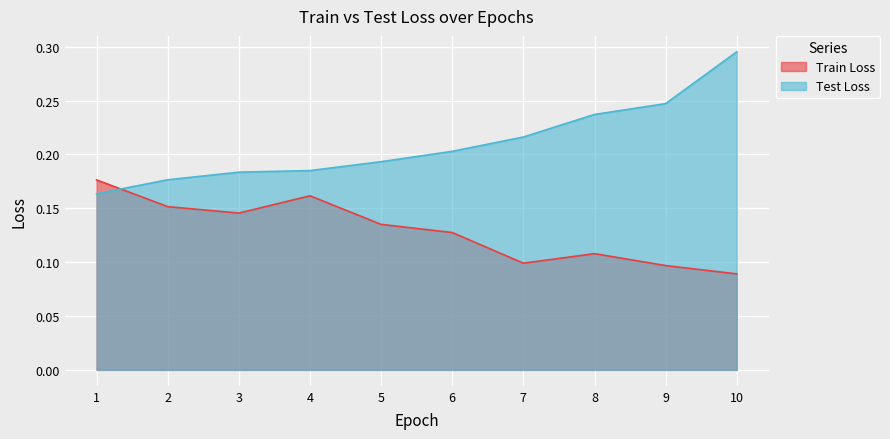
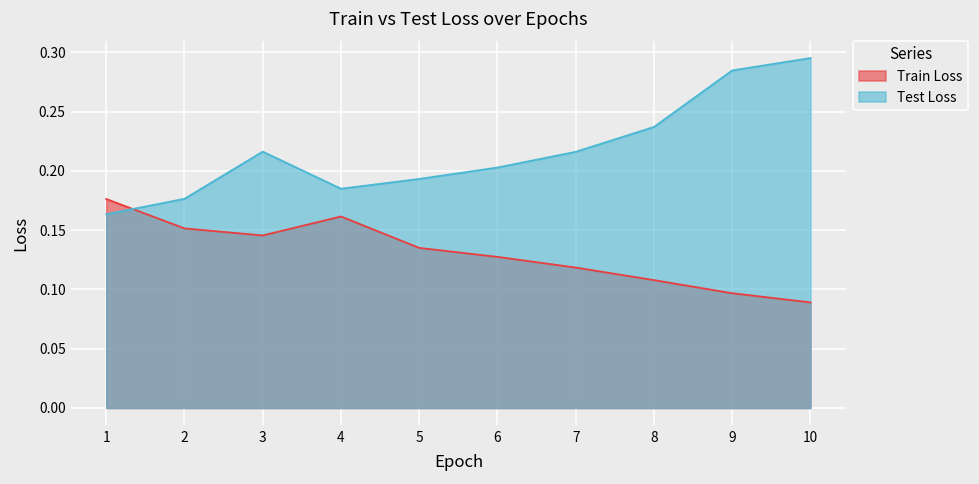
Test Loss, 3: 0.184 -> 0.216
Train Loss, 7: 0.099 -> 0.118
Test Loss, 9: 0.247 -> 0.285
